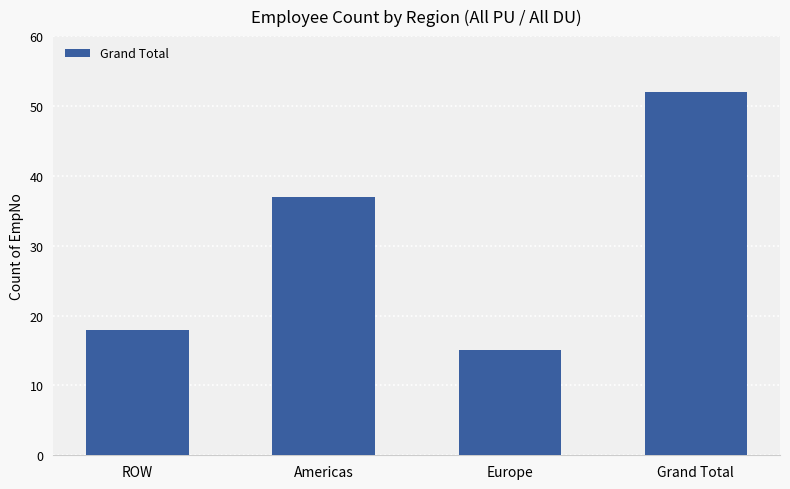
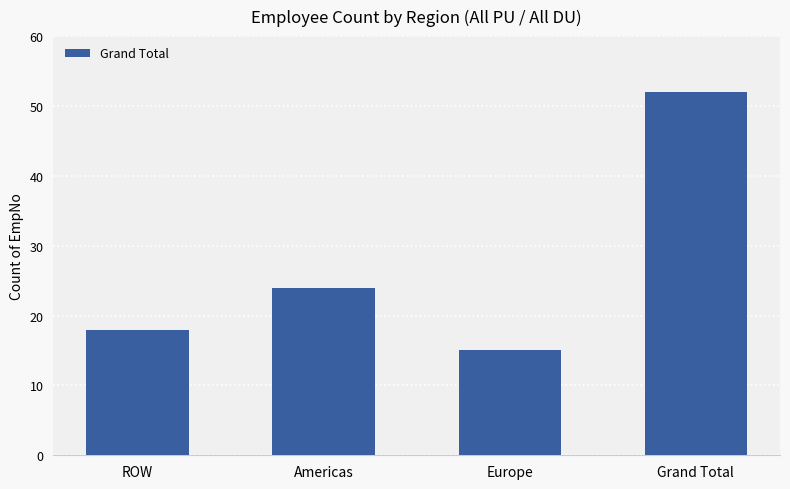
Americas: 37 -> 24
